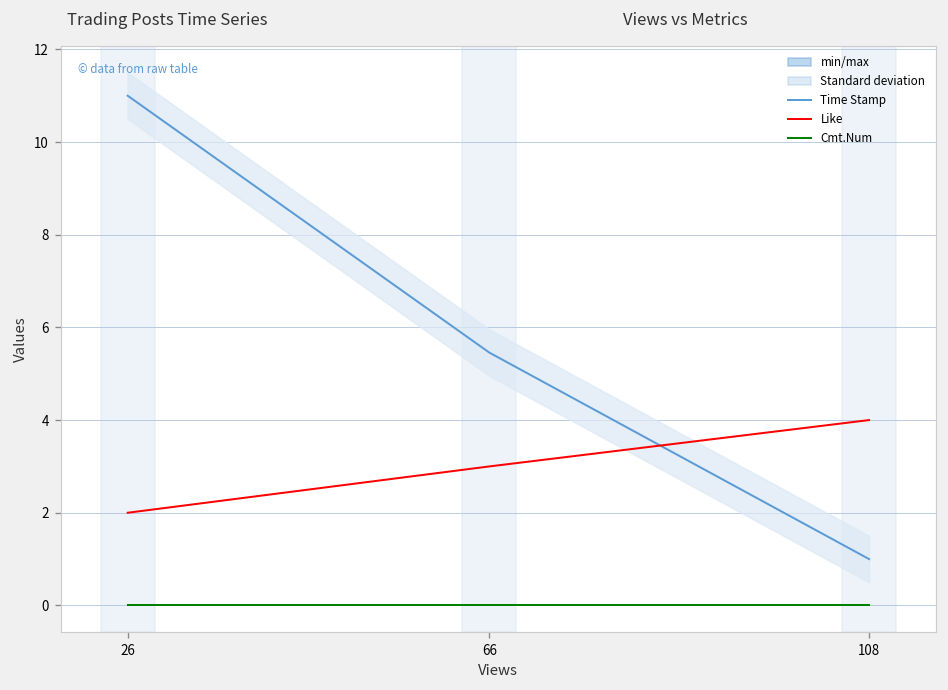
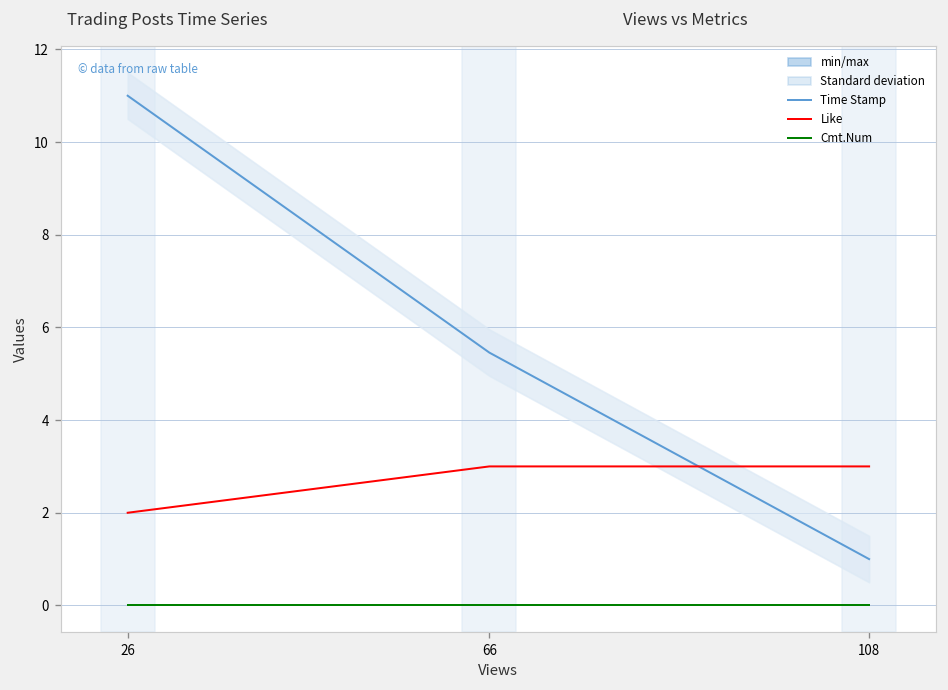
Like, 108: 4 -> 3
